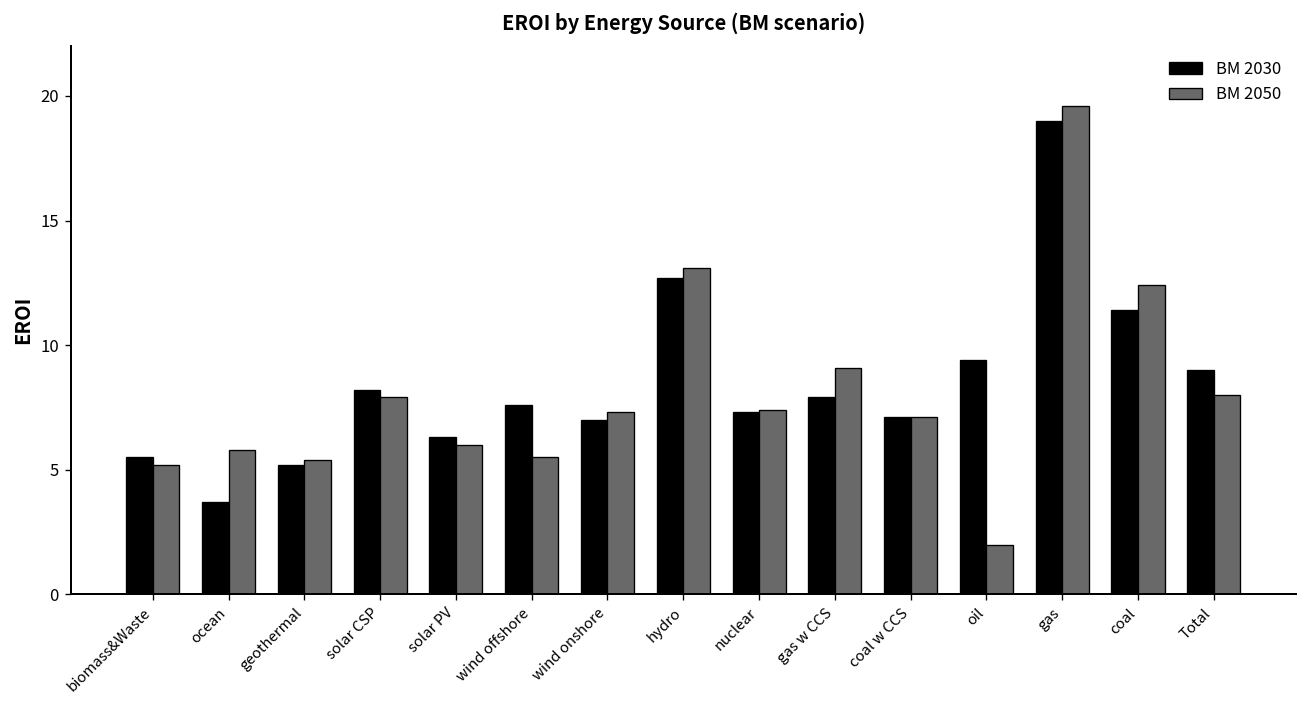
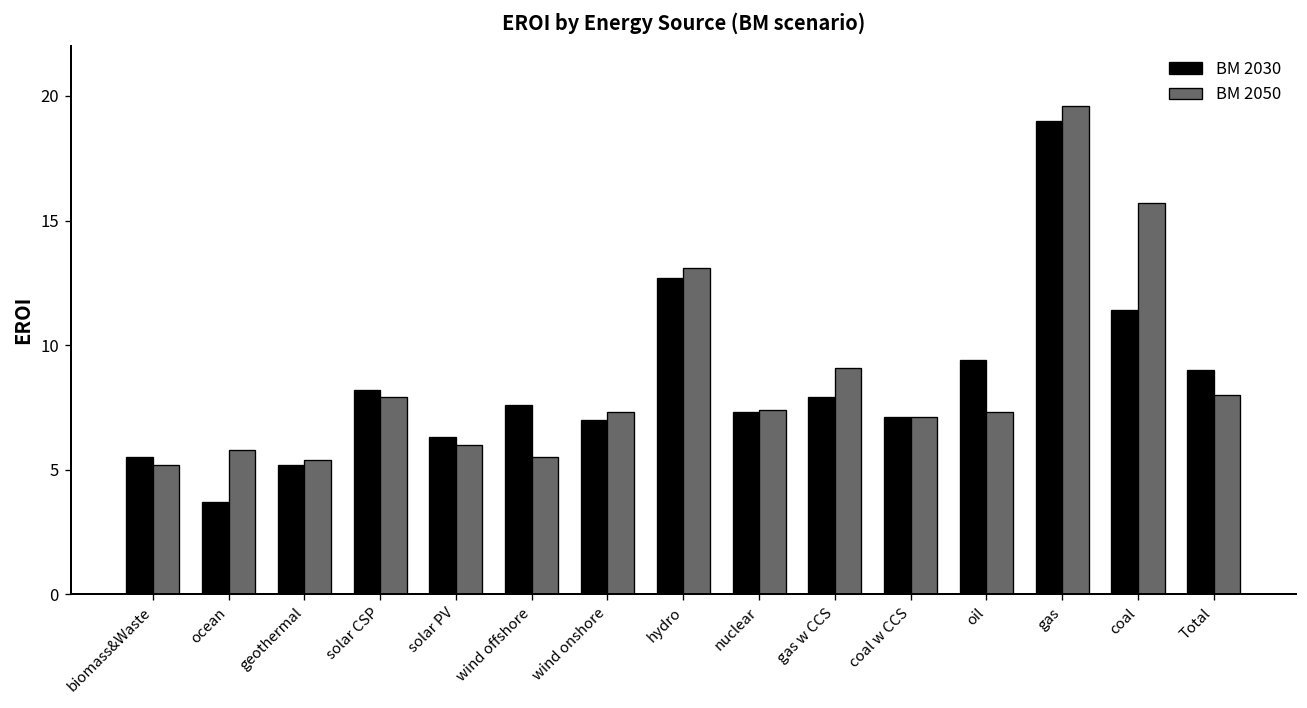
BM 2050, oil: 2.0 -> 7.3
BM 2050, coal: 12.4 -> 15.7
